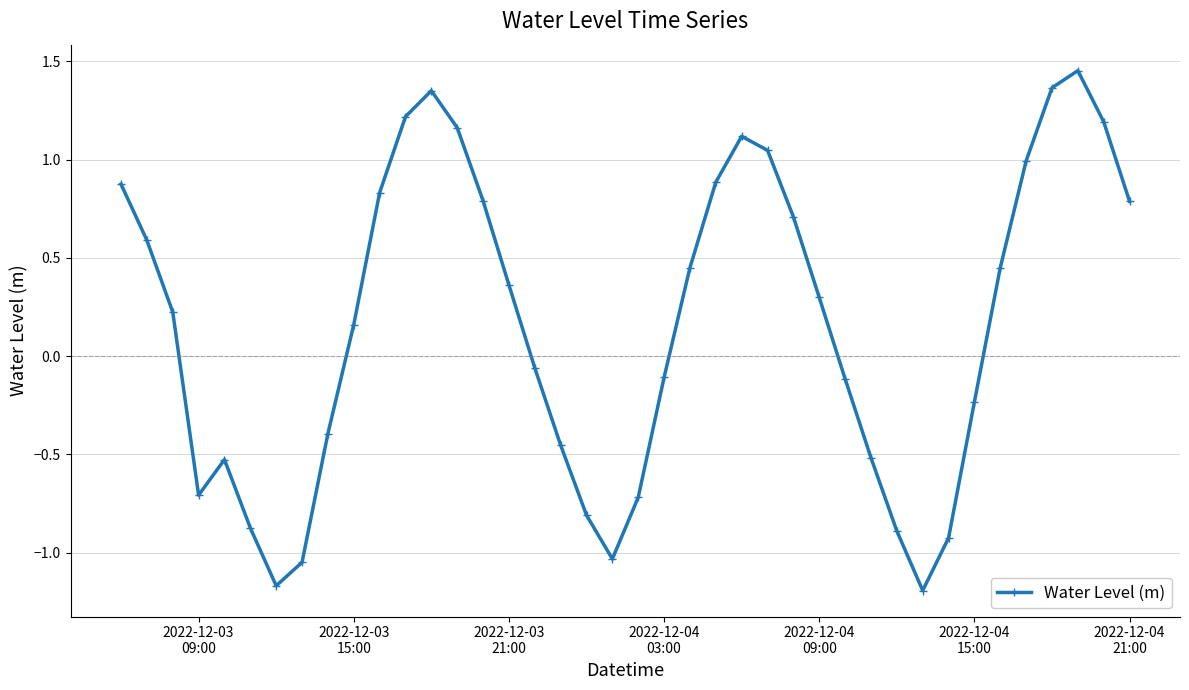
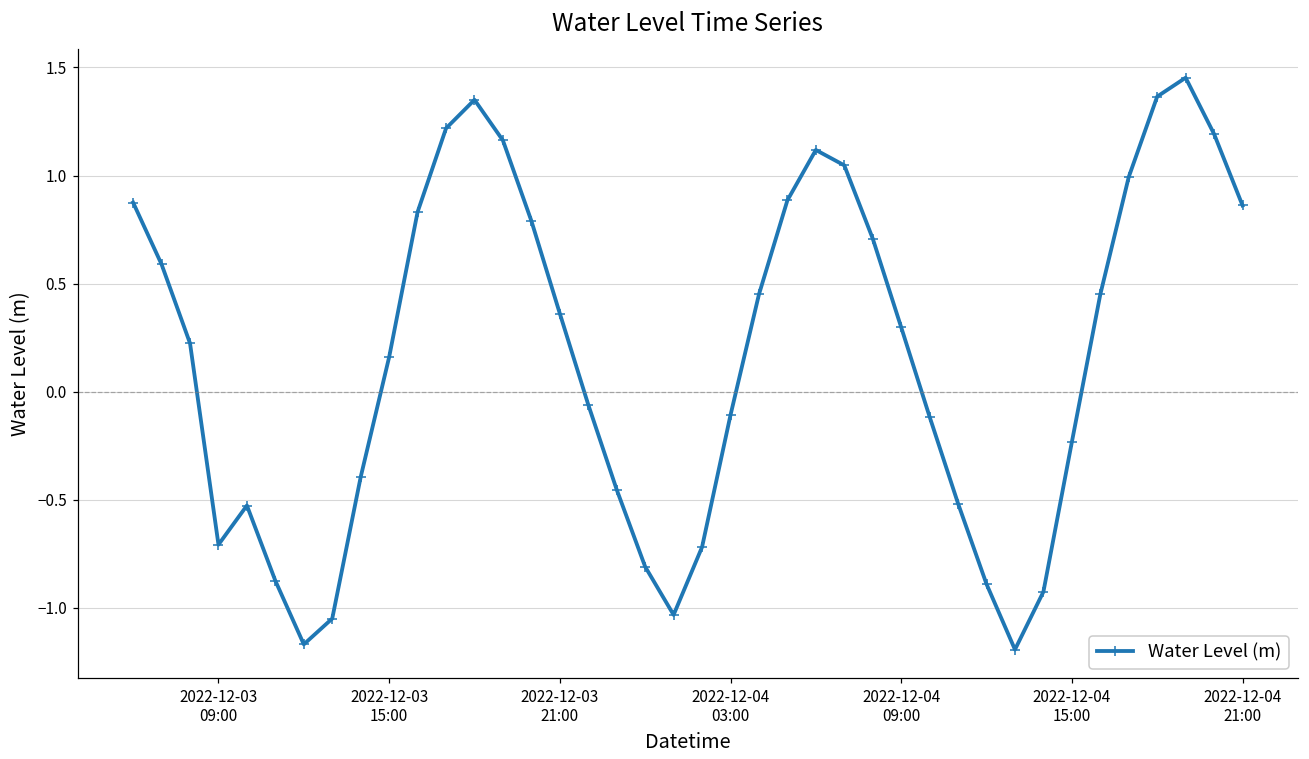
2022-12-04 21:00: 0.79 -> 0.86
